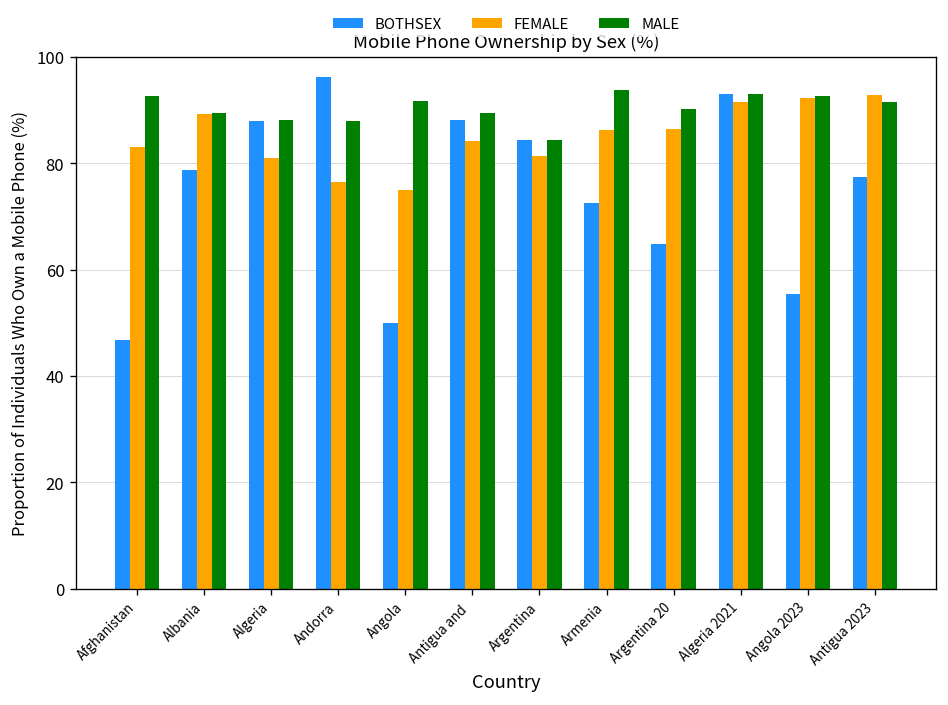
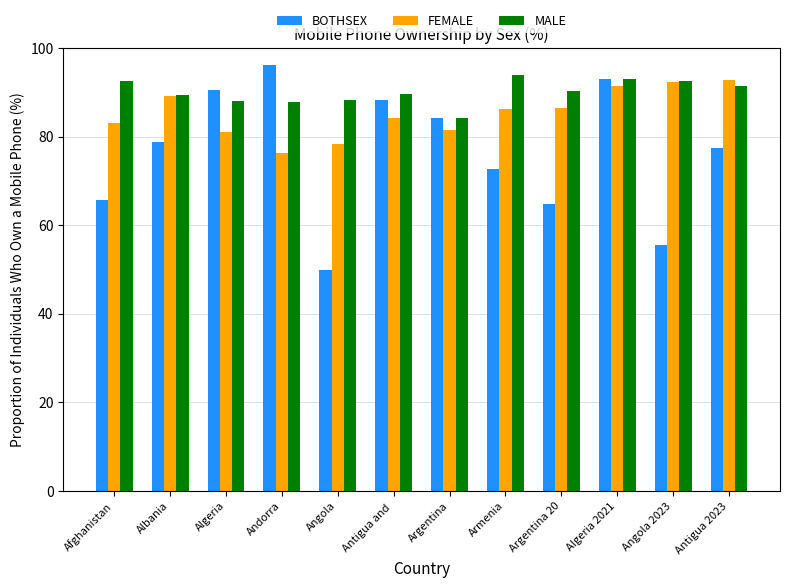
BOTHSEX, Afghanistan: 47 -> 66
BOTHSEX, Algeria: 88 -> 91
FEMALE, Angola: 75 -> 78
MALE, Angola: 92 -> 88
